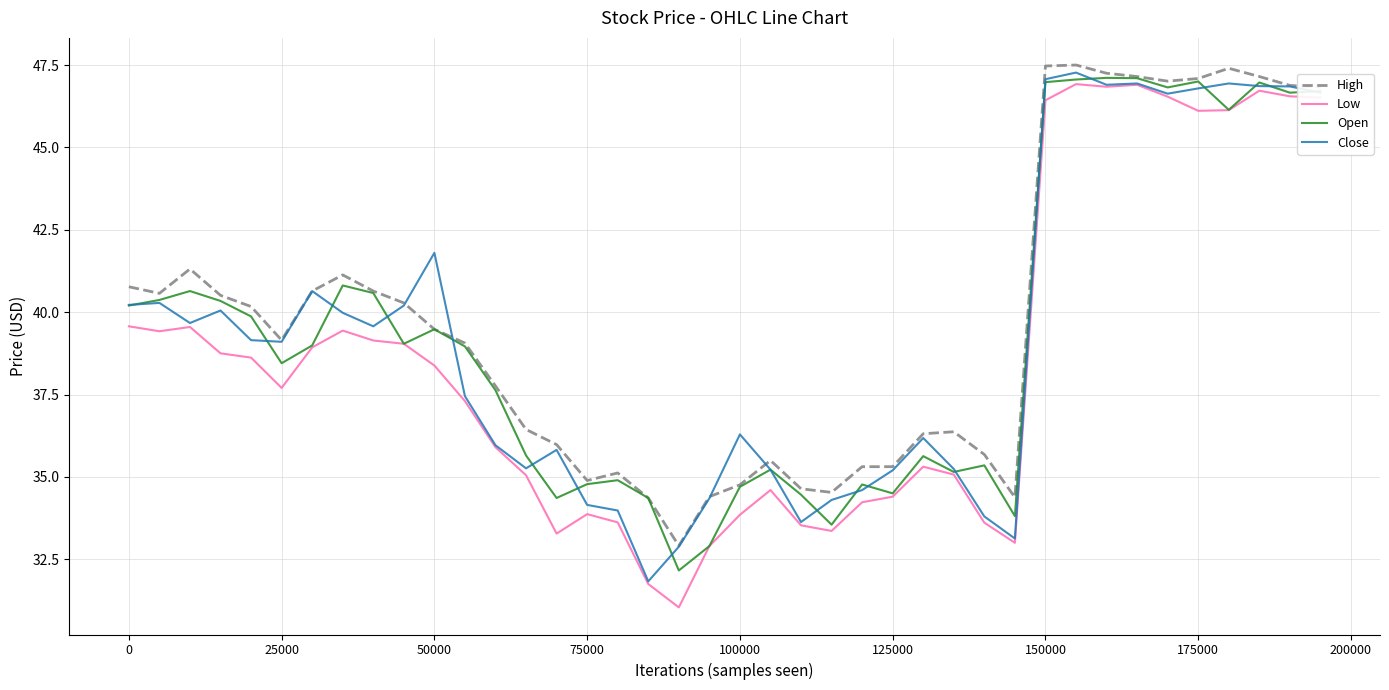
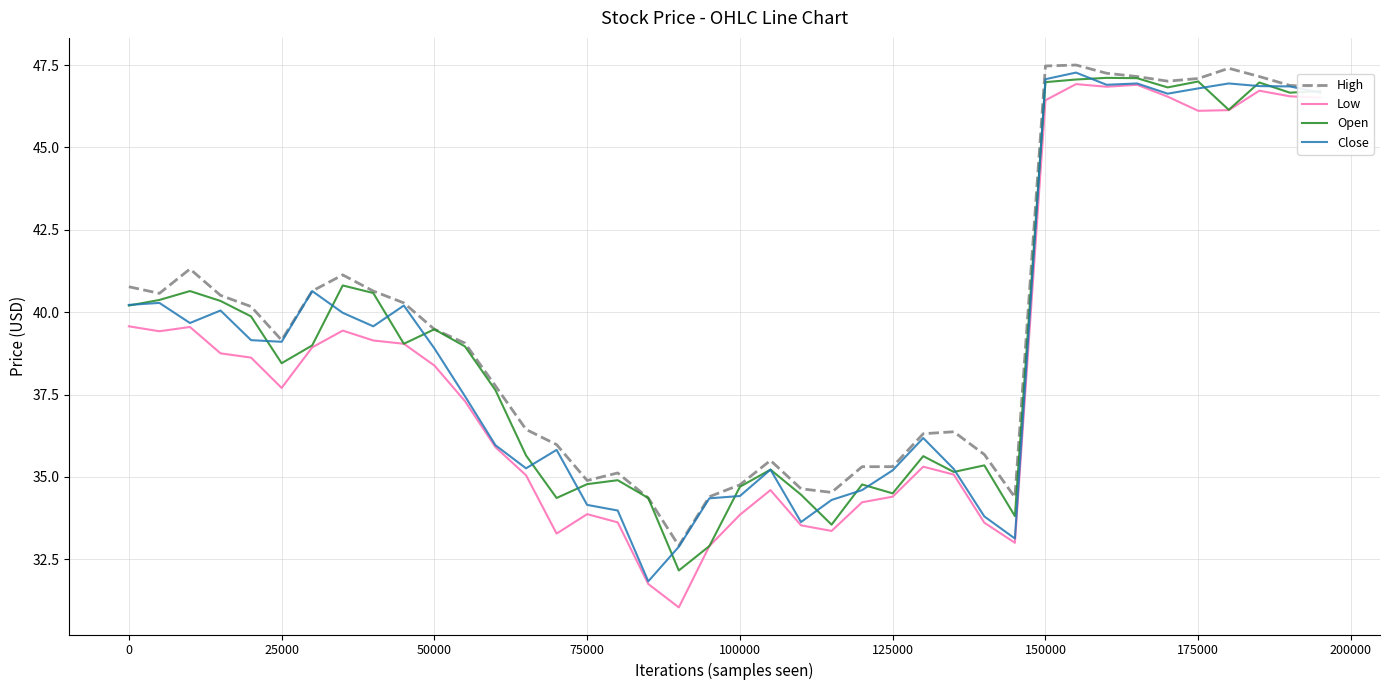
Close, 50000: 41.8 -> 38.9
Close, 100000: 36.3 -> 34.4
